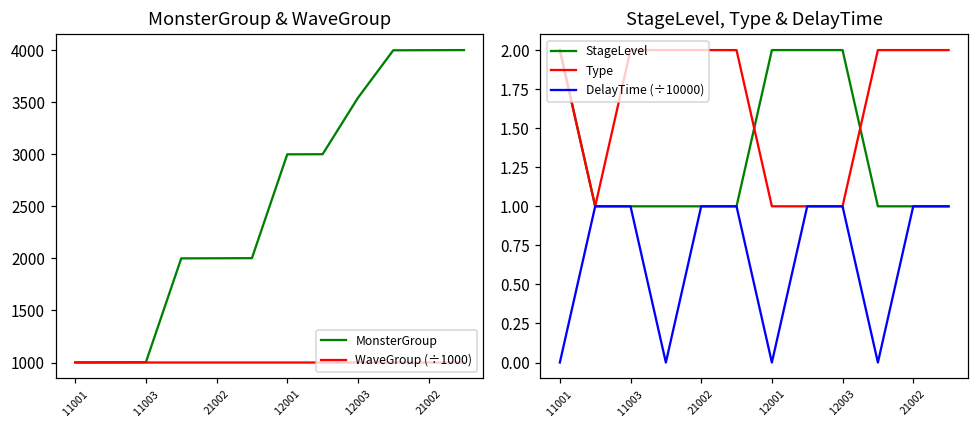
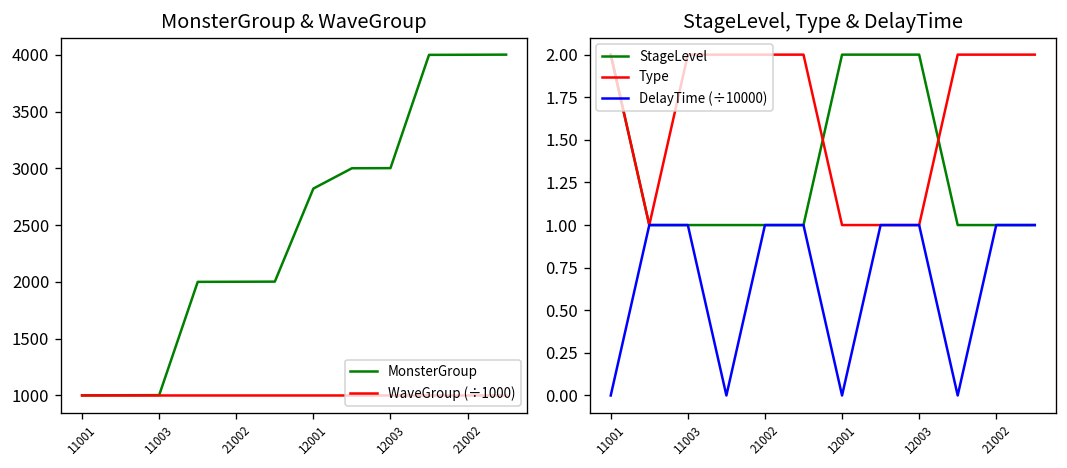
MonsterGroup & WaveGroup, MonsterGroup, 12001: 3000 -> 2800
MonsterGroup & WaveGroup, MonsterGroup, 12003: 3500 -> 3000
